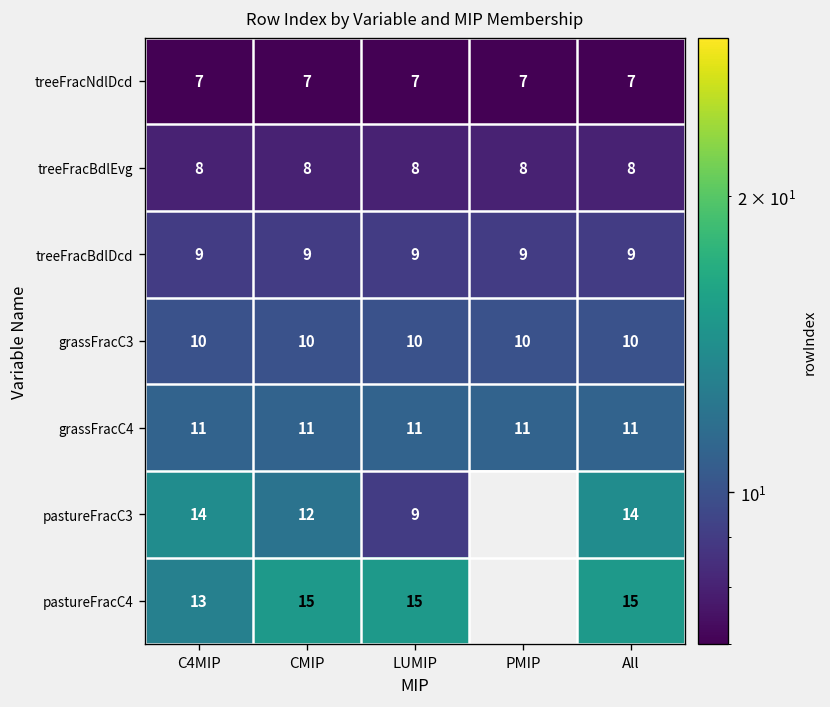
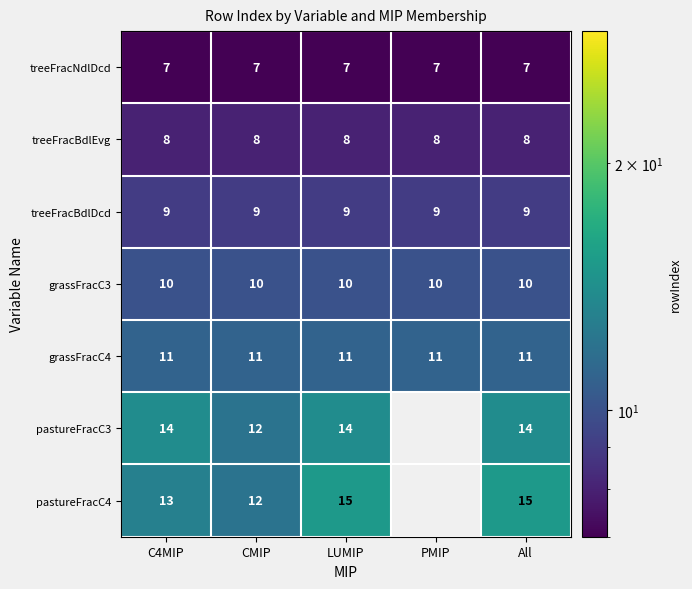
pastureFracC3, LUMIP: 9 -> 14
pastureFracC4, CMIP: 15 -> 12
